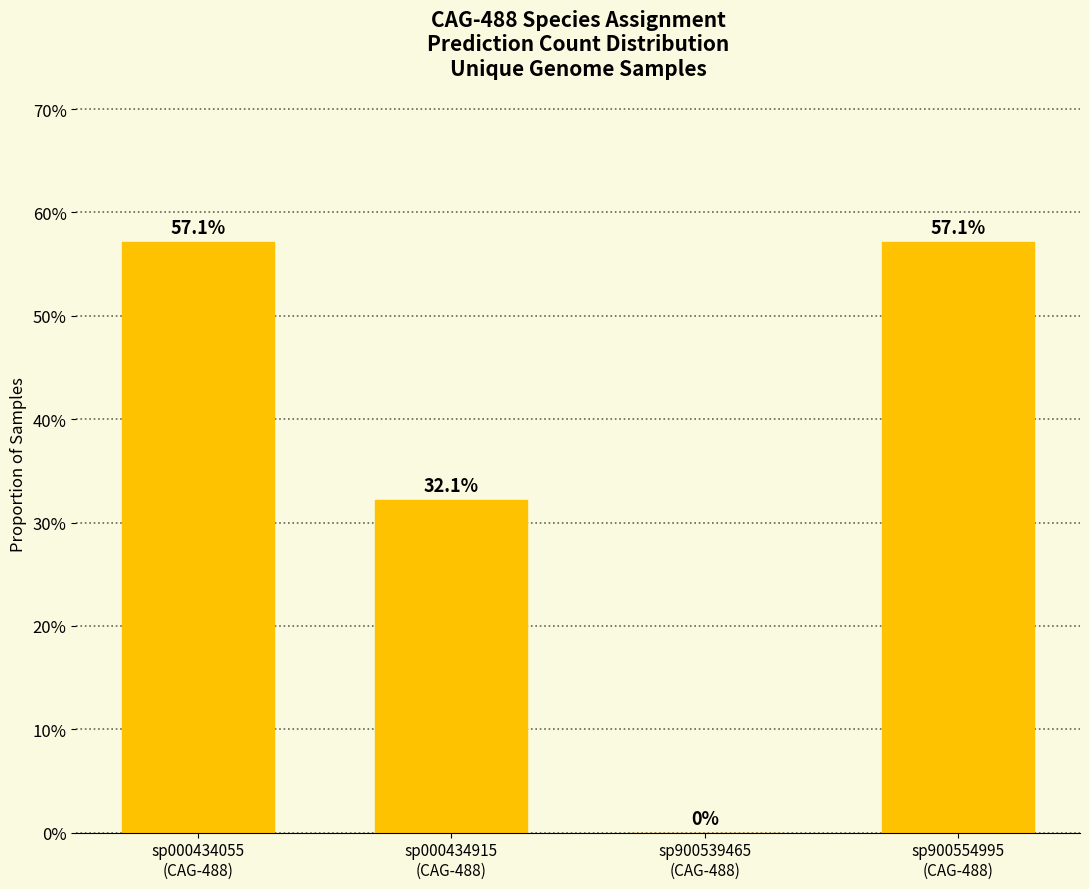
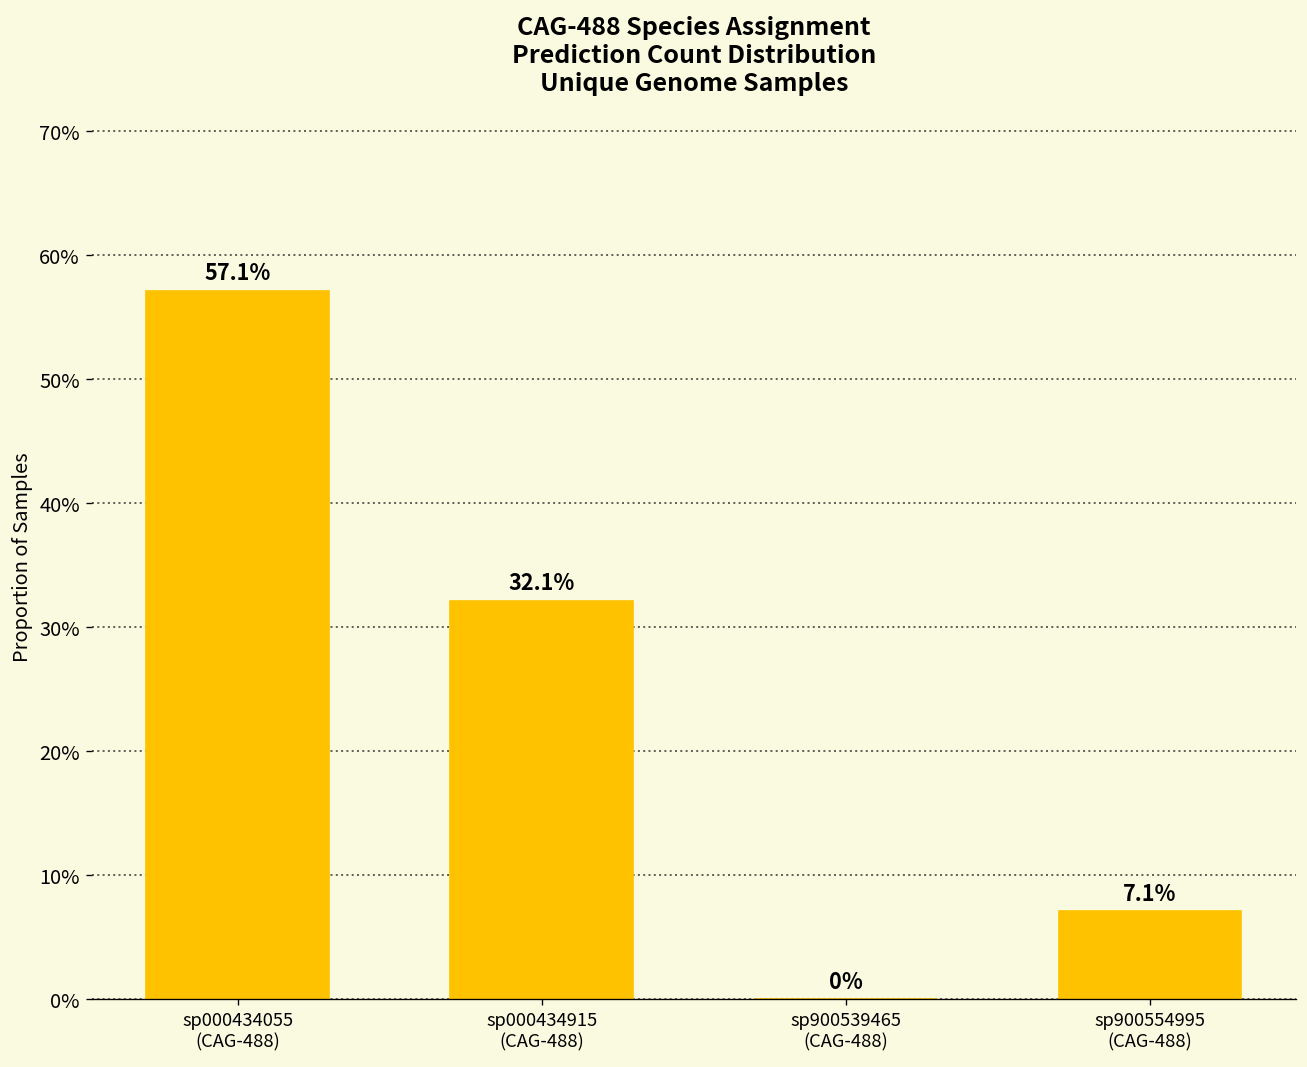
sp900554995 (CAG-488): 57.1% -> 7.1%
